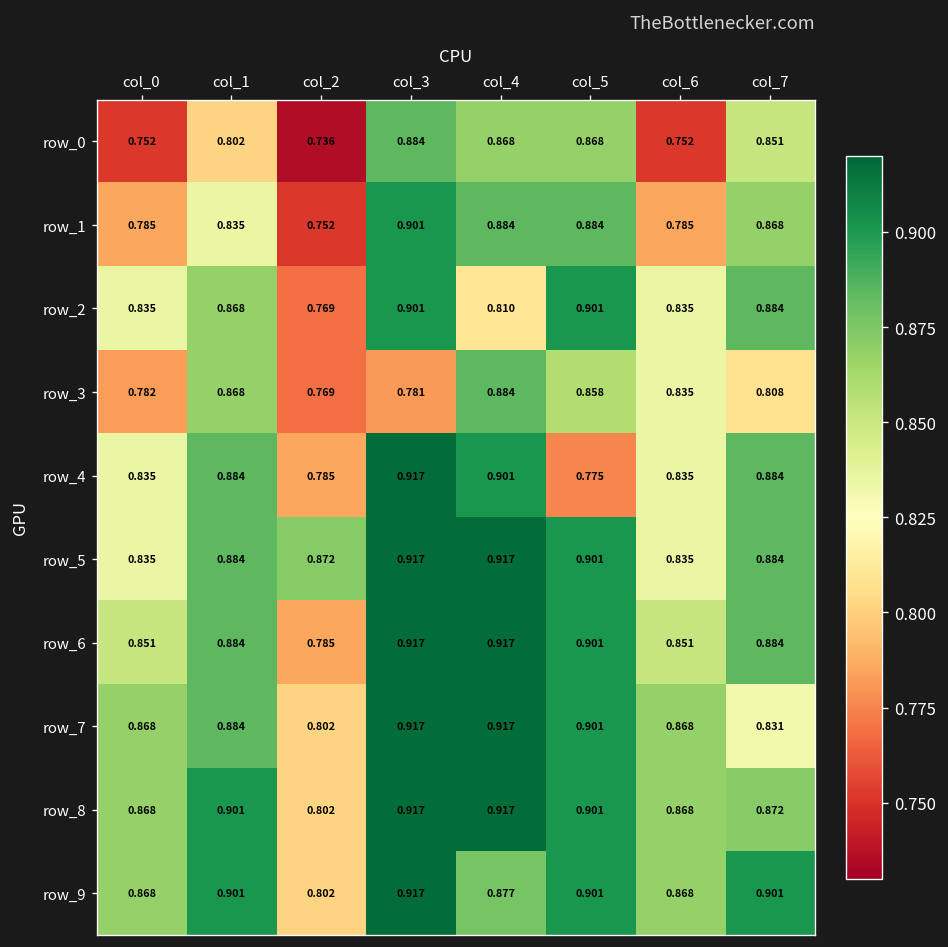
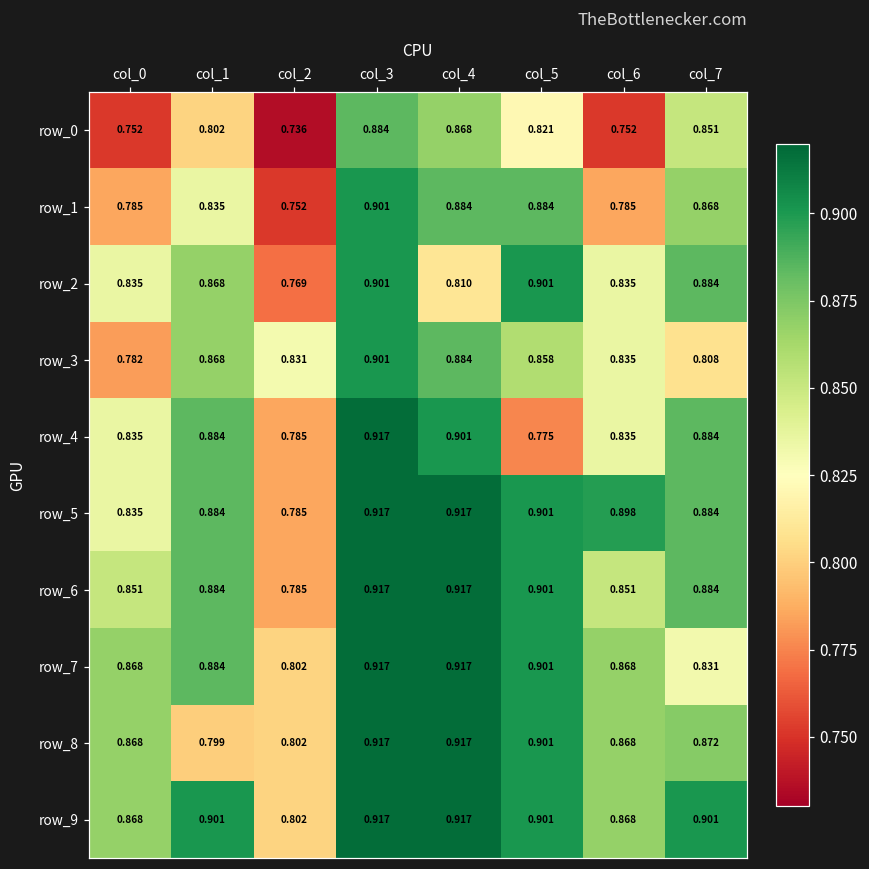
row_0, col_5: 0.868 -> 0.821
row_3, col_2: 0.769 -> 0.831
row_3, col_3: 0.781 -> 0.901
row_5, col_2: 0.872 -> 0.785
row_5, col_6: 0.835 -> 0.898
row_8, col_1: 0.901 -> 0.799
row_9, col_4: 0.877 -> 0.917
